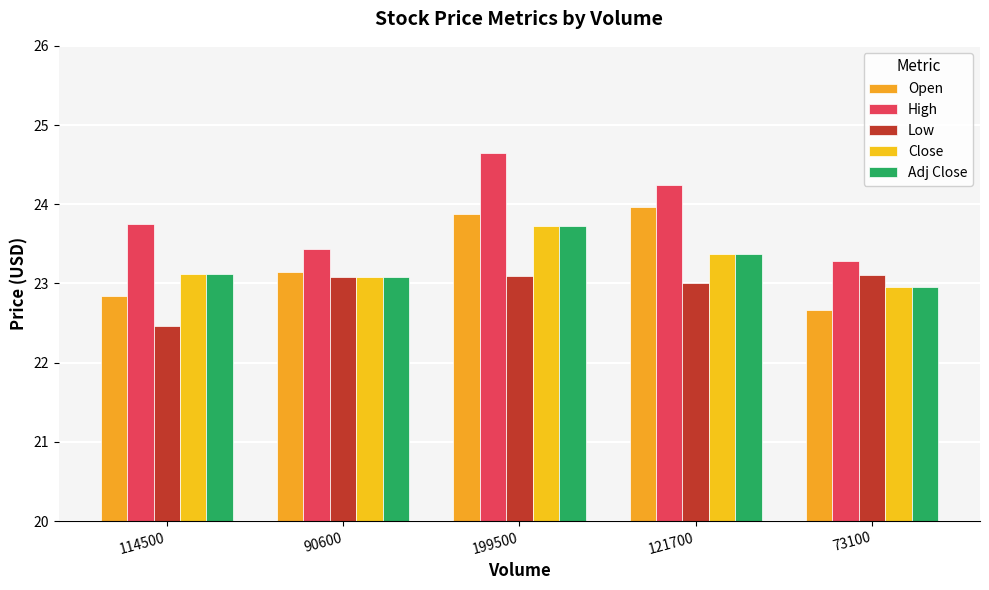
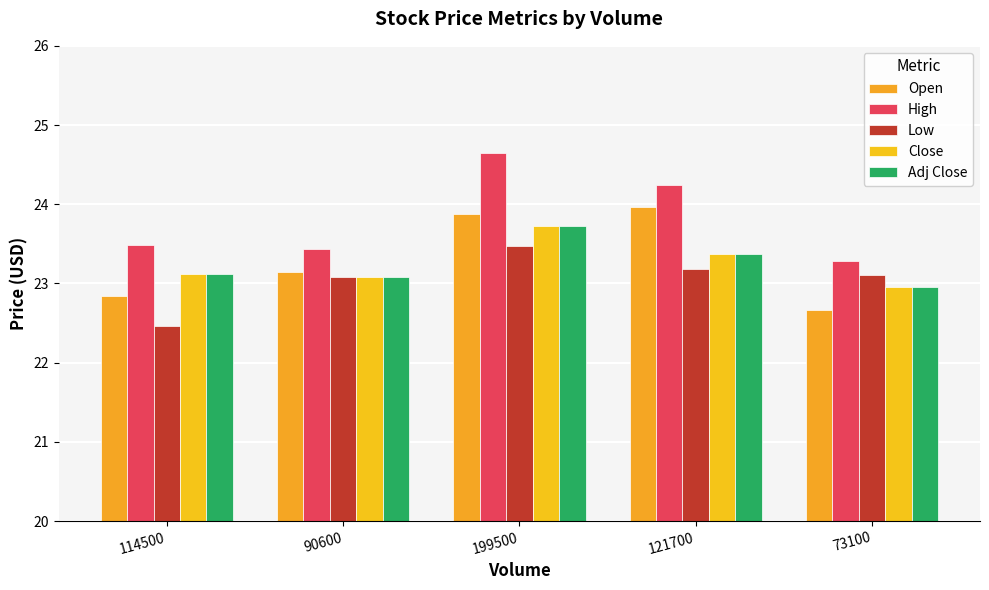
High, 114500: 23.8 -> 23.5
Low, 199500: 23.1 -> 23.5
Low, 121700: 23.0 -> 23.2
